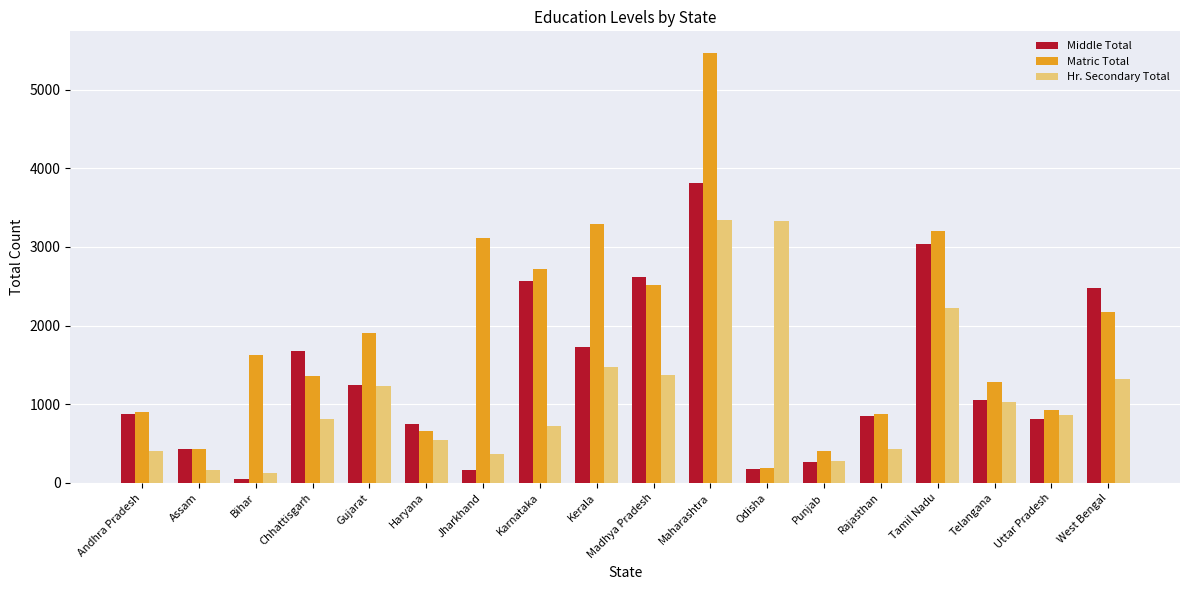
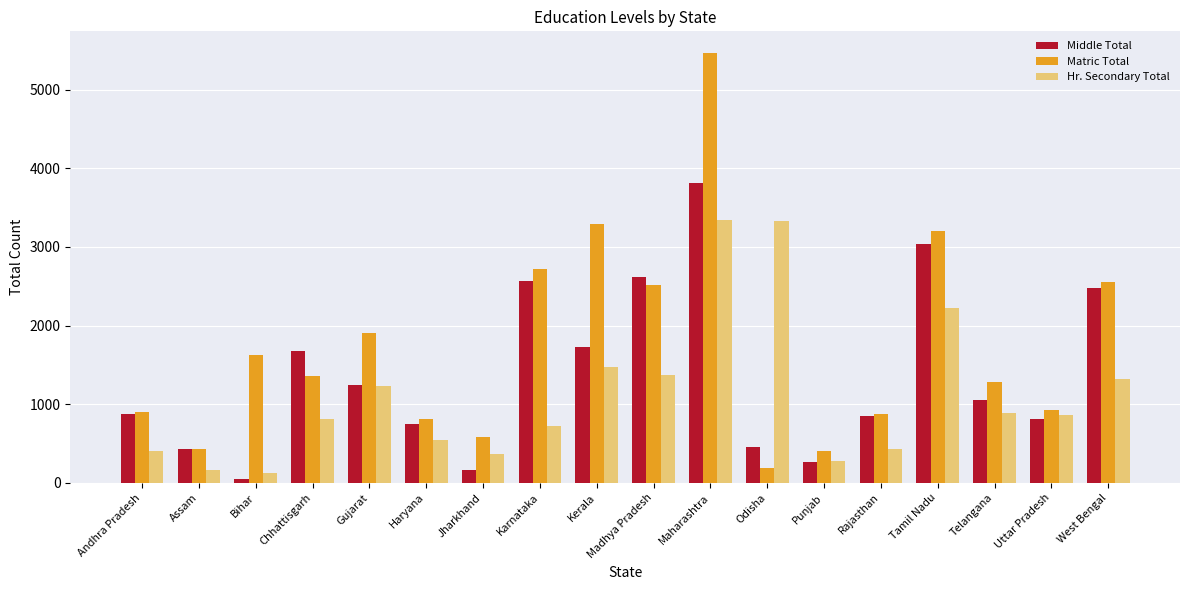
Matric Total, Haryana: 700 -> 800
Matric Total, Jharkhand: 3100 -> 600
Middle Total, Odisha: 200 -> 500
Hr. Secondary Total, Telangana: 1000 -> 900
Matric Total, West Bengal: 2200 -> 2600
